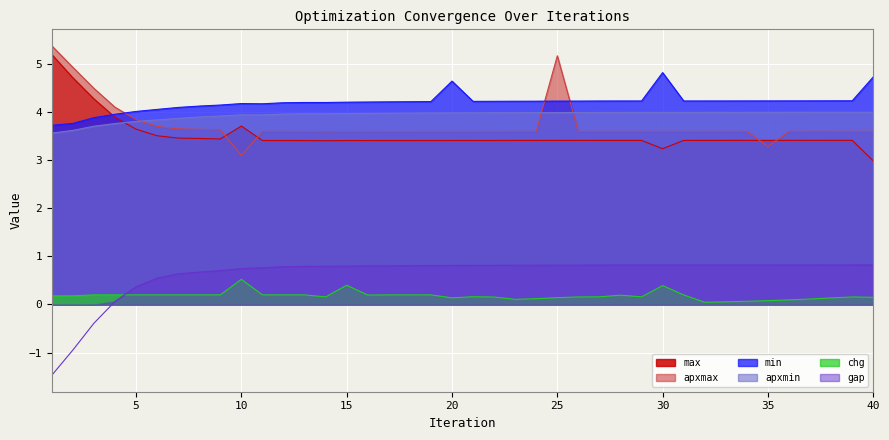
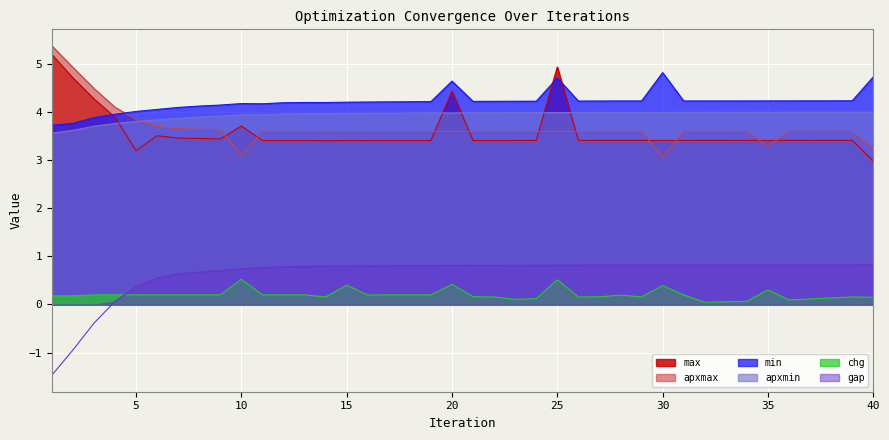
max, 5: 3.6 -> 3.2
max, 20: 3.4 -> 4.4
chg, 20: 0.1 -> 0.4
max, 25: 3.4 -> 4.9
apxmax, 25: 5.2 -> 3.6
min, 25: 4.2 -> 4.7
chg, 25: 0.1 -> 0.5
max, 30: 3.2 -> 3.4
apxmax, 30: 3.6 -> 3.1
chg, 35: 0.1 -> 0.3
apxmax, 40: 3.6 -> 3.2
